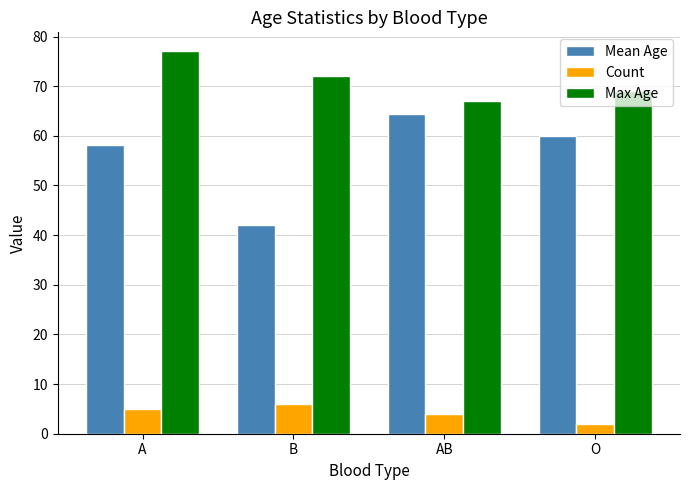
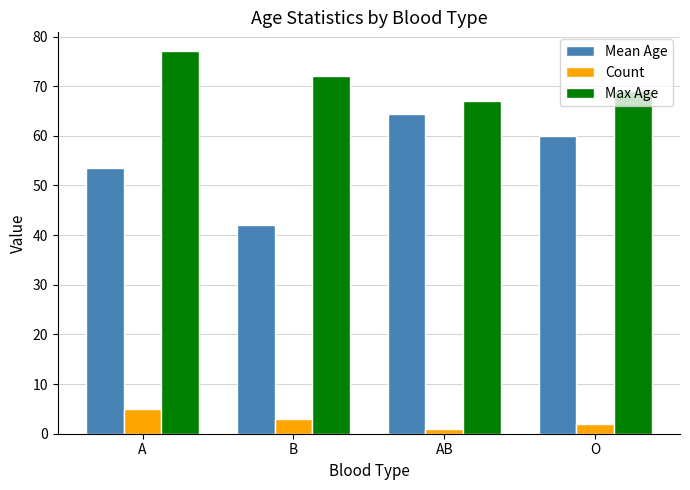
Mean Age, A: 58 -> 54
Count, B: 6 -> 3
Count, AB: 4 -> 1
